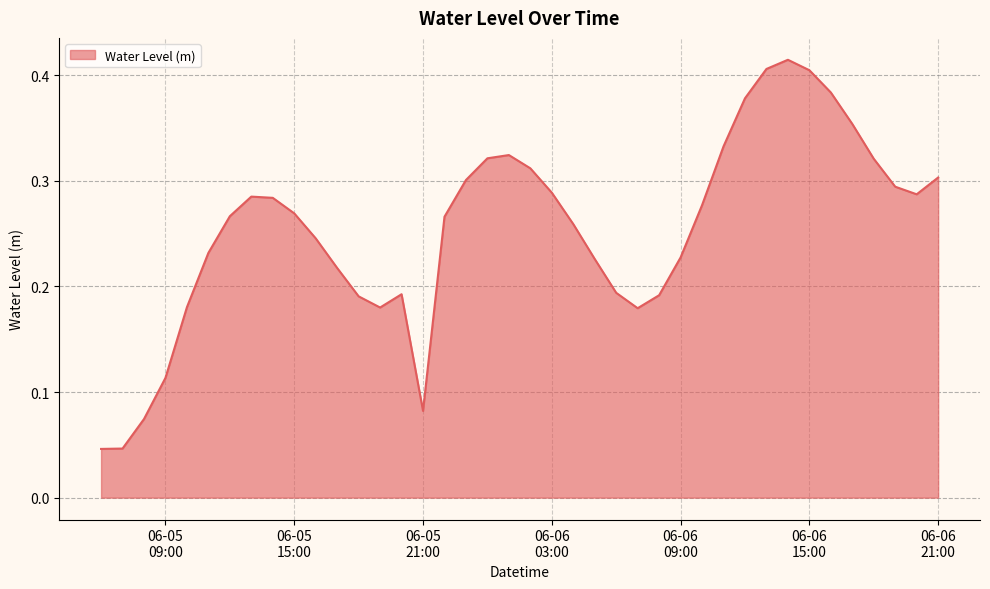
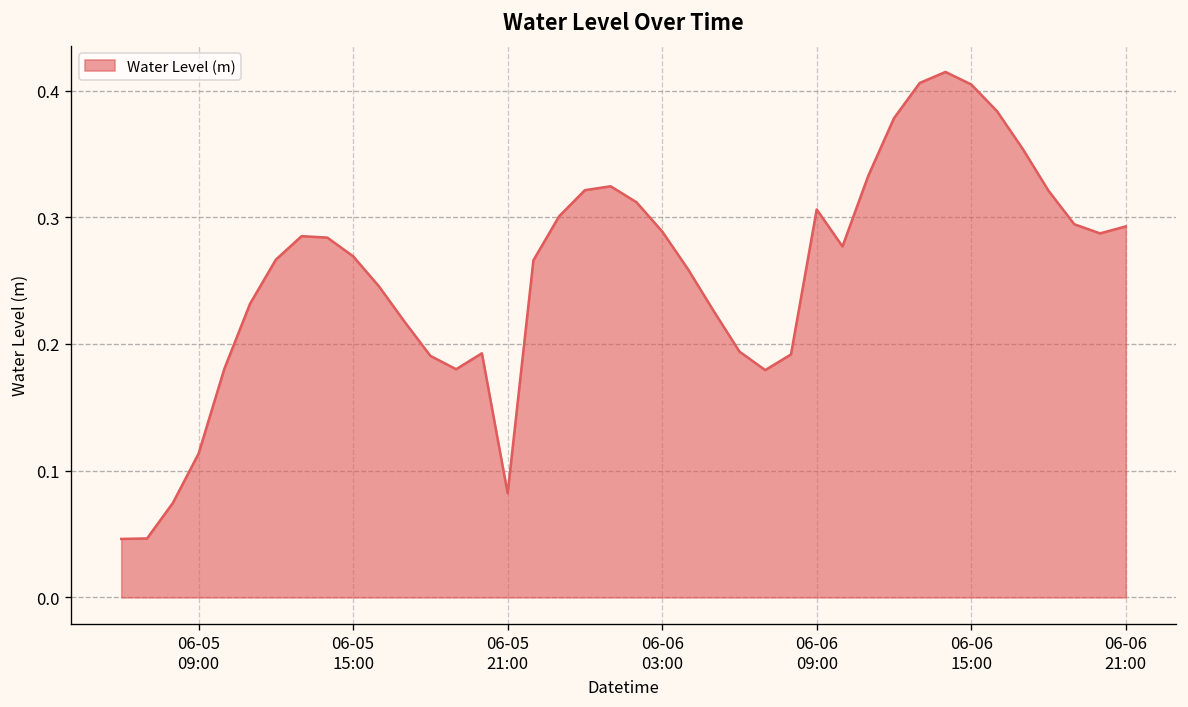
06-06 09:00: 0.227 -> 0.306
06-06 21:00: 0.303 -> 0.293
